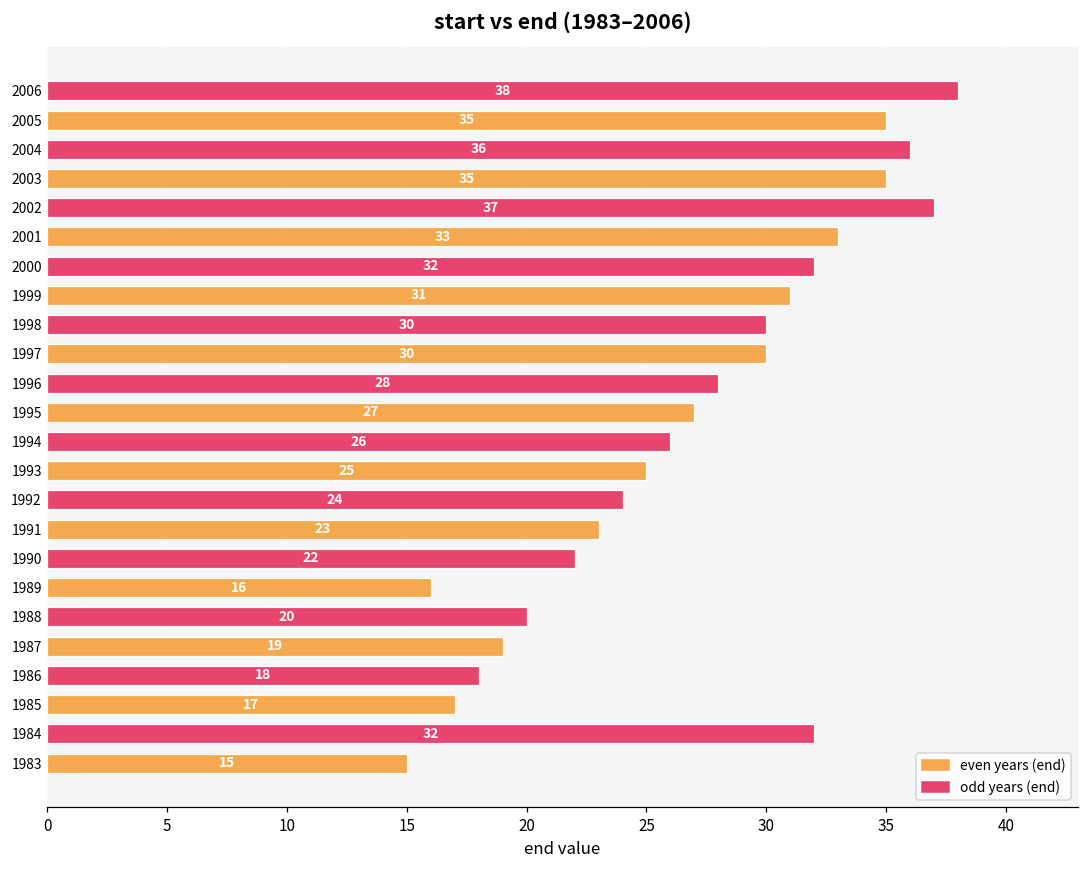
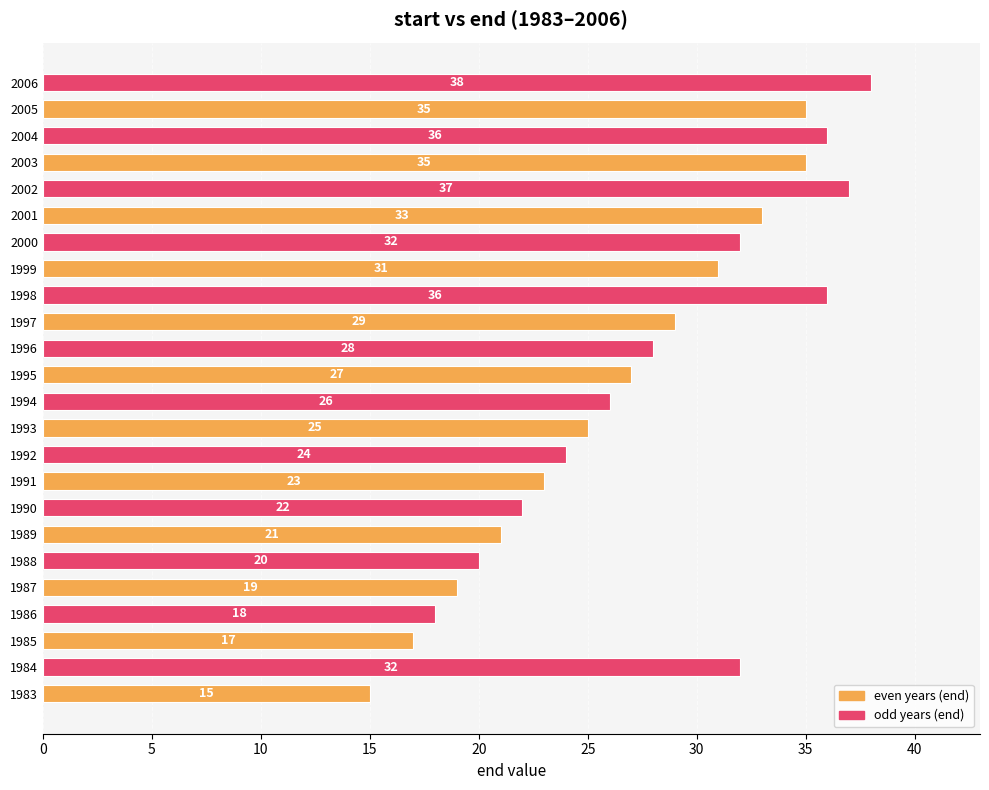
1998: 30 -> 36
1997: 30 -> 29
1989: 16 -> 21
